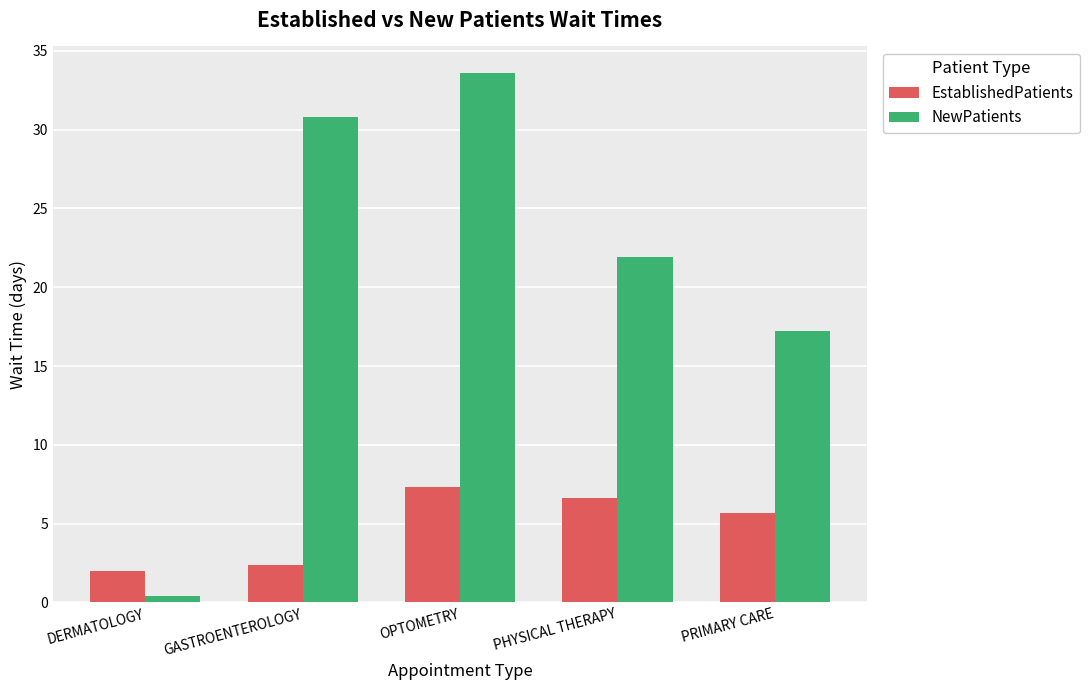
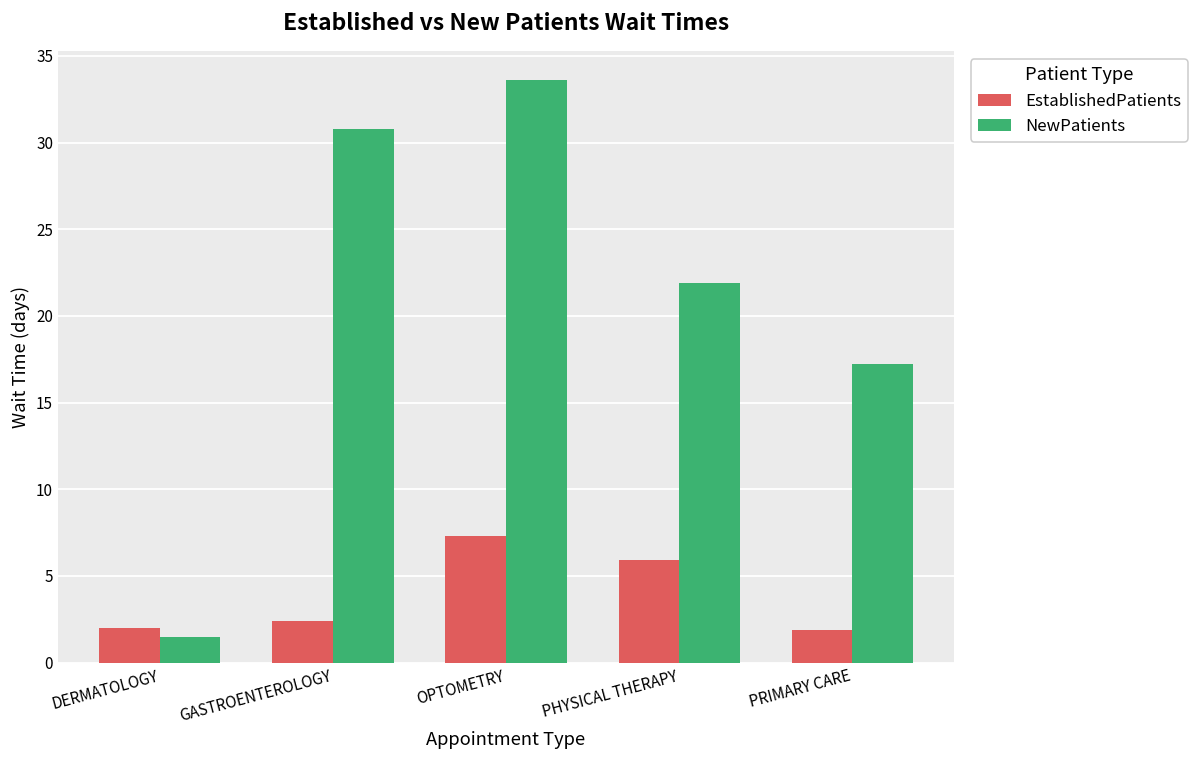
NewPatients, DERMATOLOGY: 0.4 -> 1.5
EstablishedPatients, PHYSICAL THERAPY: 6.6 -> 5.9
EstablishedPatients, PRIMARY CARE: 5.7 -> 1.9
